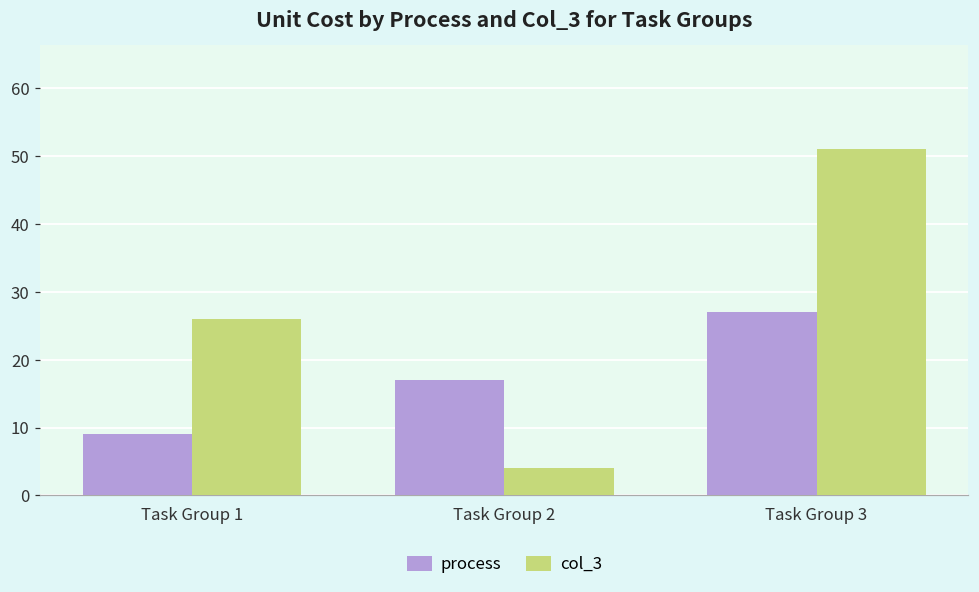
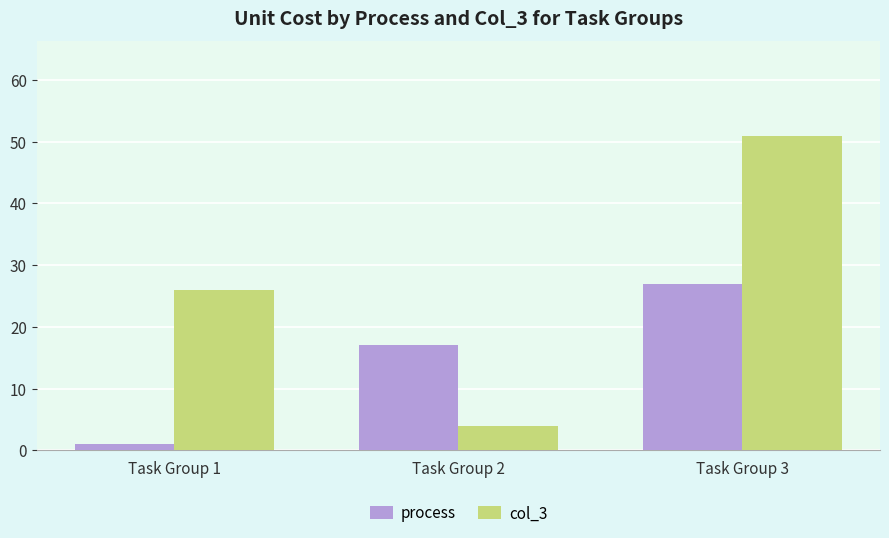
process, Task Group 1: 9 -> 1
